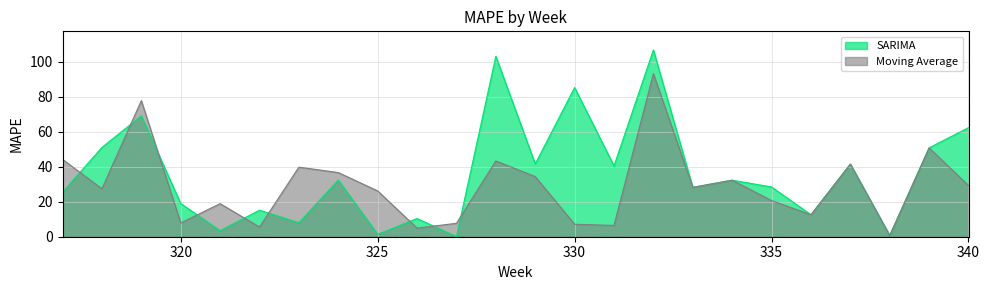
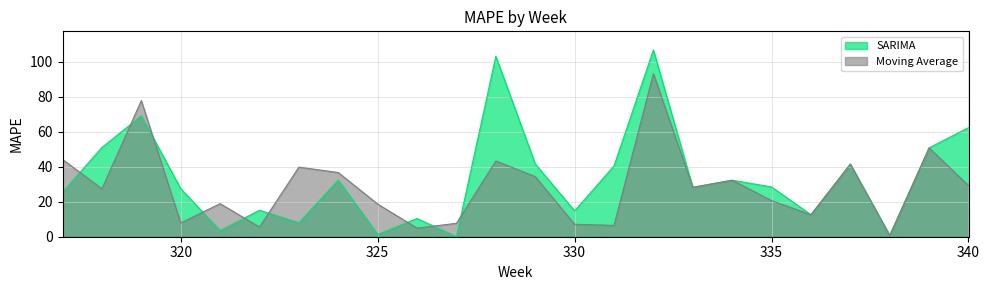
SARIMA, 320: 19 -> 28
Moving Average, 325: 26 -> 19
SARIMA, 330: 85 -> 15
